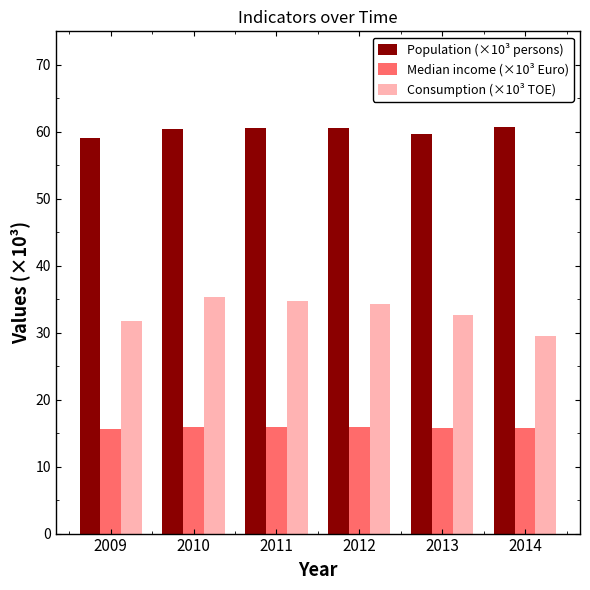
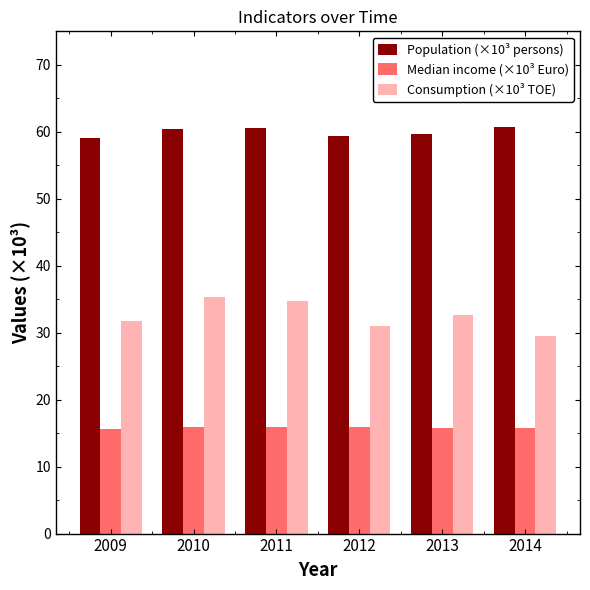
Population (×10³ persons), 2012: 61 -> 59
Consumption (×10³ TOE), 2012: 34 -> 31
